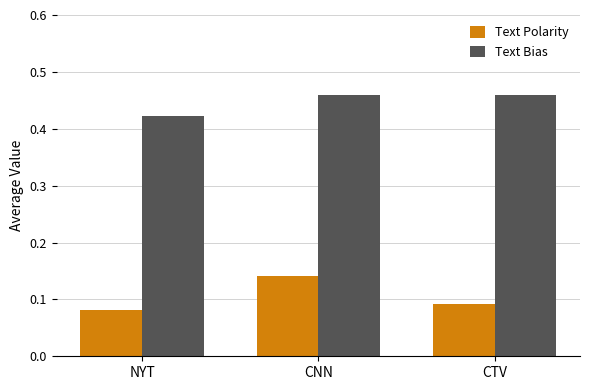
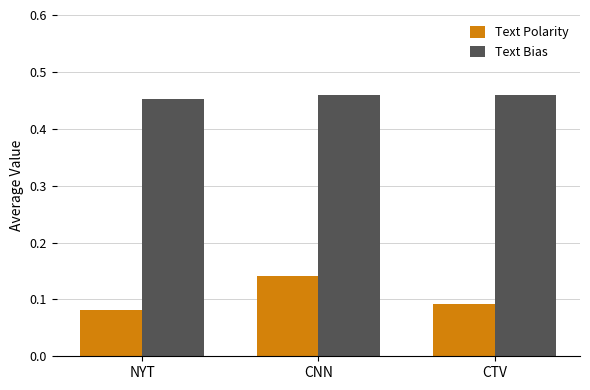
Text Bias, NYT: 0.42 -> 0.45
